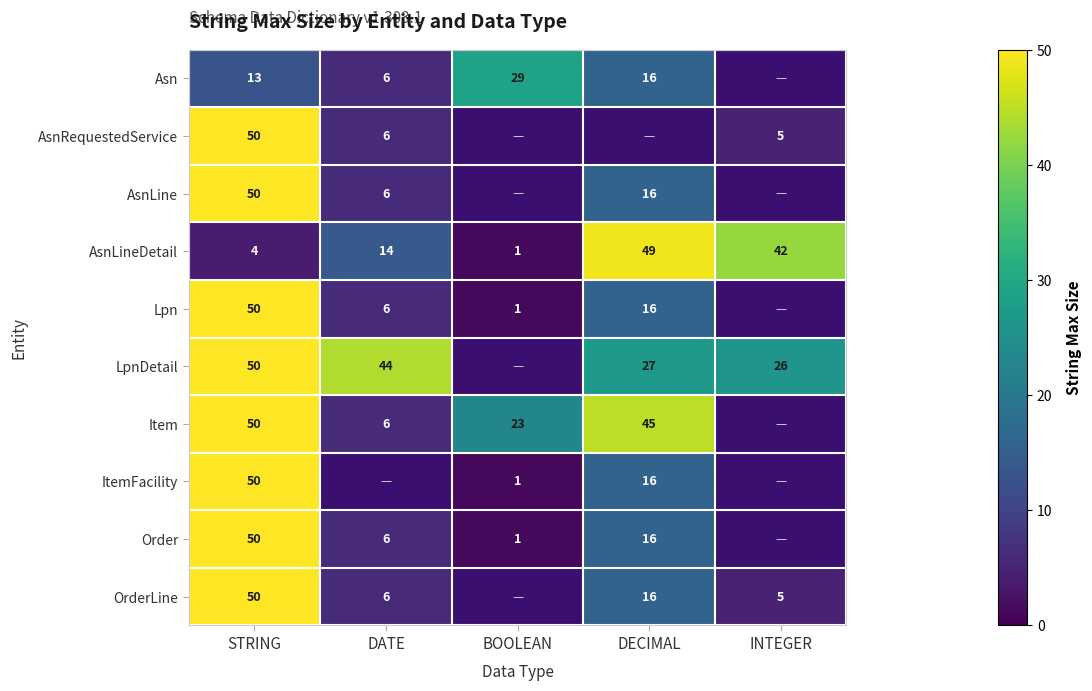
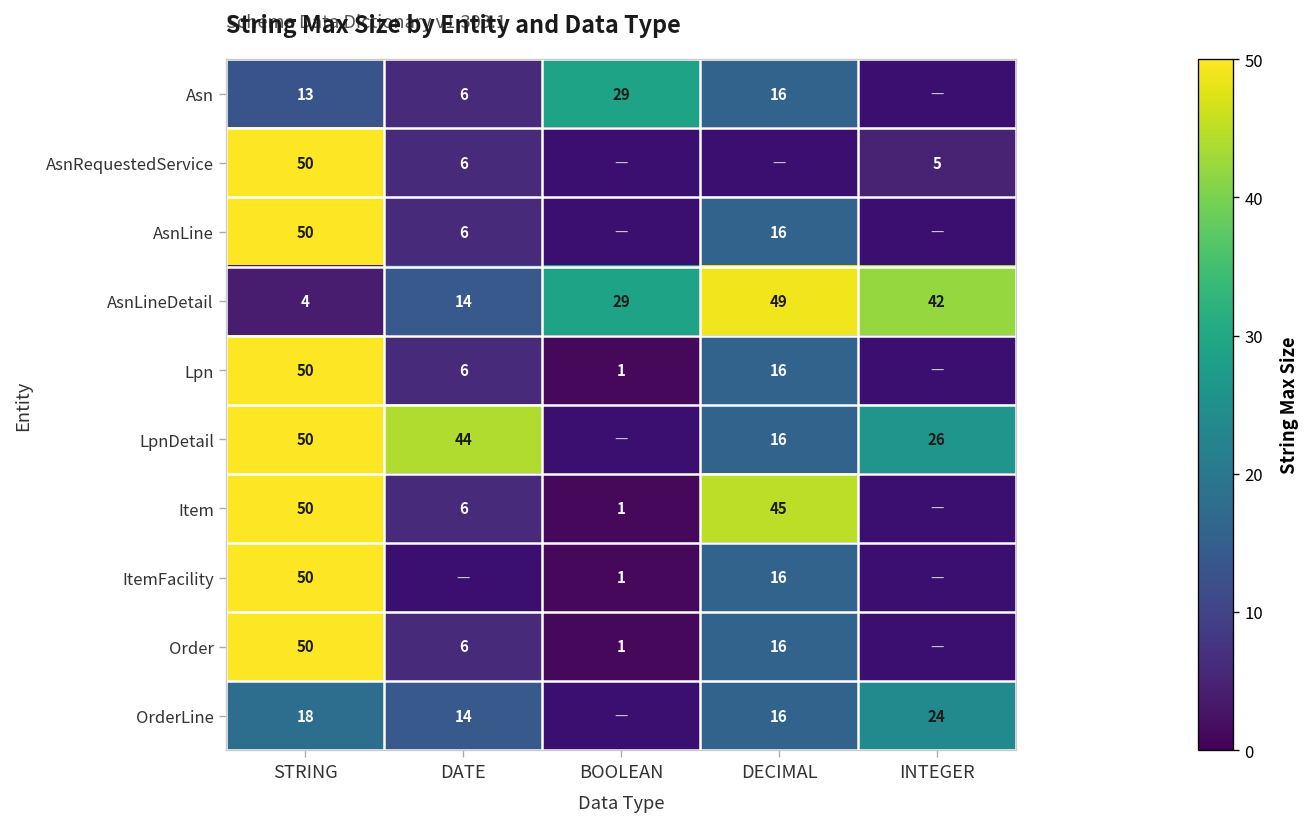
AsnLineDetail, BOOLEAN: 1 -> 29
LpnDetail, DECIMAL: 27 -> 16
Item, BOOLEAN: 23 -> 1
OrderLine, STRING: 50 -> 18
OrderLine, DATE: 6 -> 14
OrderLine, INTEGER: 5 -> 24
